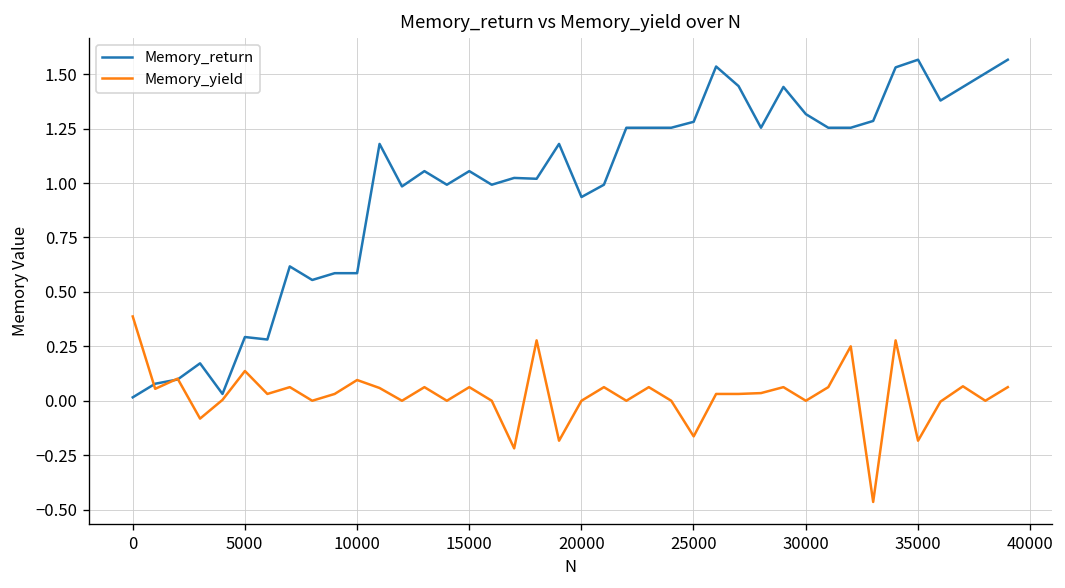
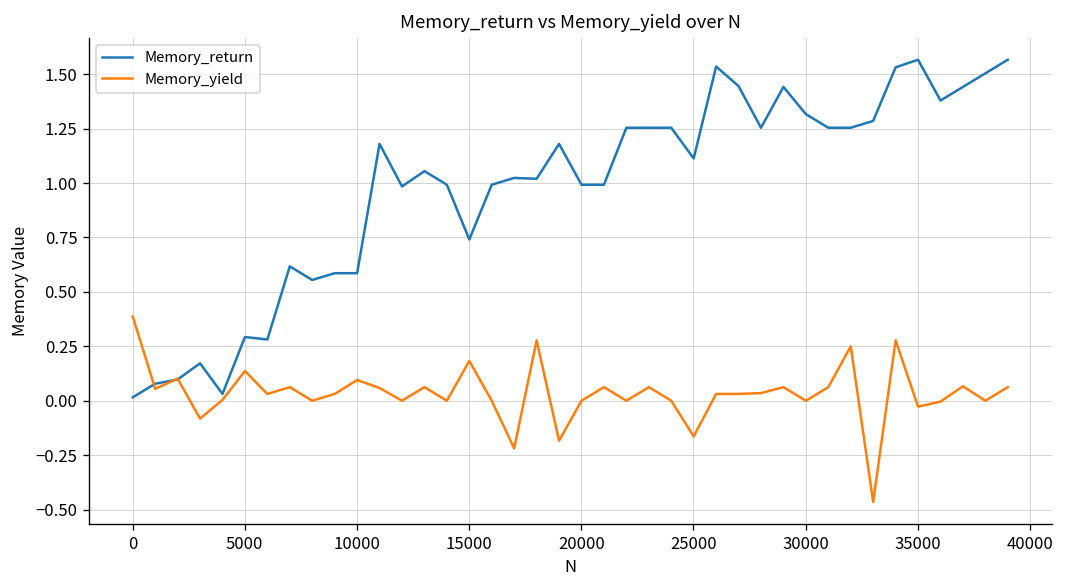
Memory_return, 15000: 1.05 -> 0.74
Memory_yield, 15000: 0.06 -> 0.18
Memory_return, 20000: 0.94 -> 0.99
Memory_return, 25000: 1.28 -> 1.11
Memory_yield, 35000: -0.18 -> -0.03
